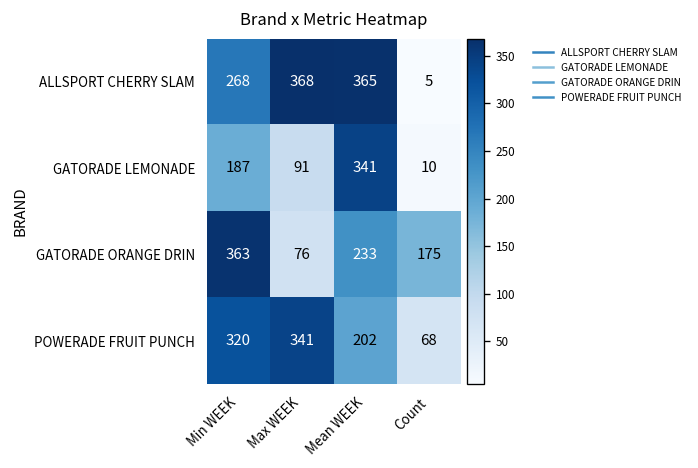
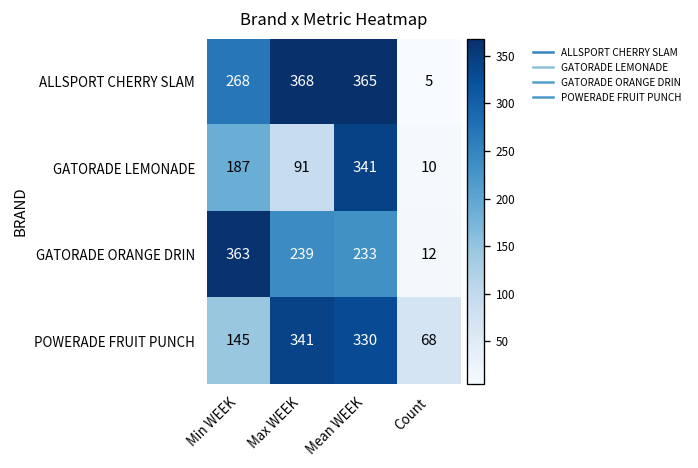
GATORADE ORANGE DRIN, Max WEEK: 76 -> 239
GATORADE ORANGE DRIN, Count: 175 -> 12
POWERADE FRUIT PUNCH, Min WEEK: 320 -> 145
POWERADE FRUIT PUNCH, Mean WEEK: 202 -> 330
